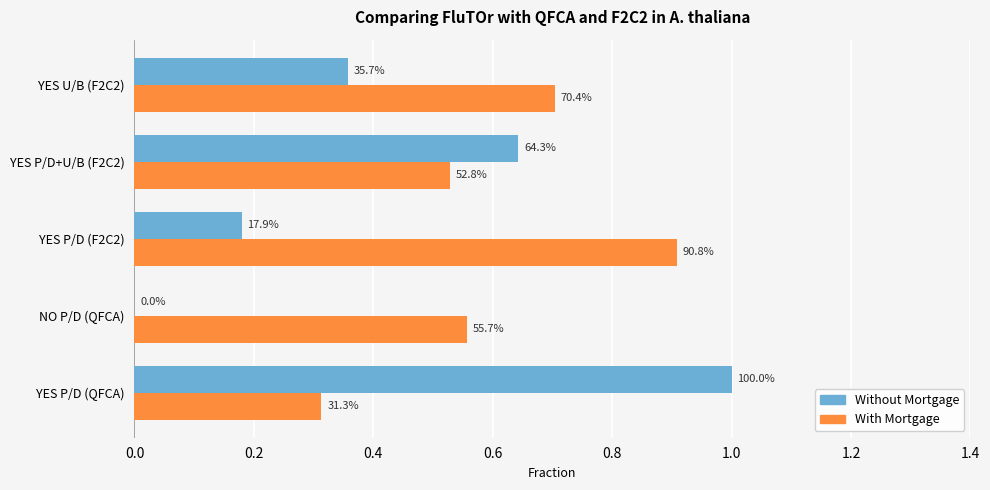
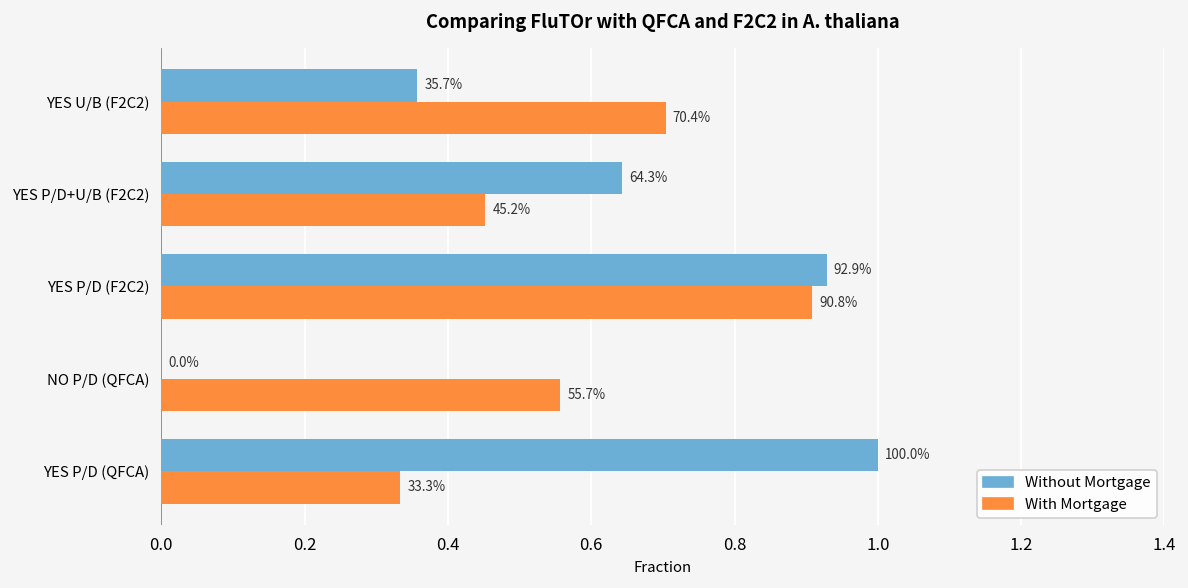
With Mortgage, YES P/D+U/B (F2C2): 52.8% -> 45.2%
Without Mortgage, YES P/D (F2C2): 17.9% -> 92.9%
With Mortgage, YES P/D (QFCA): 31.3% -> 33.3%
